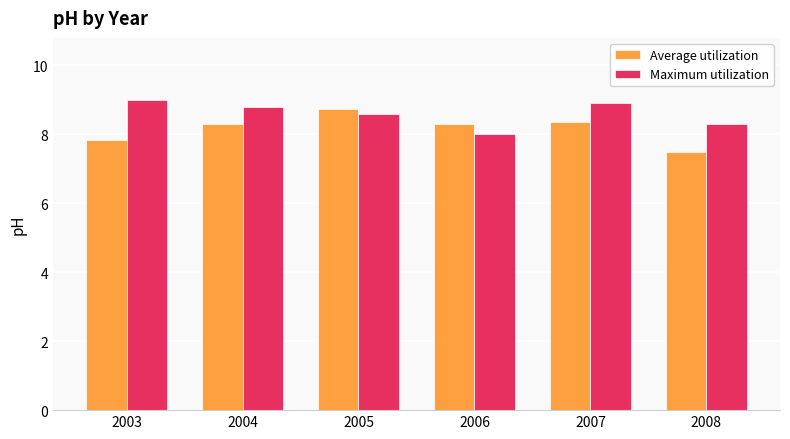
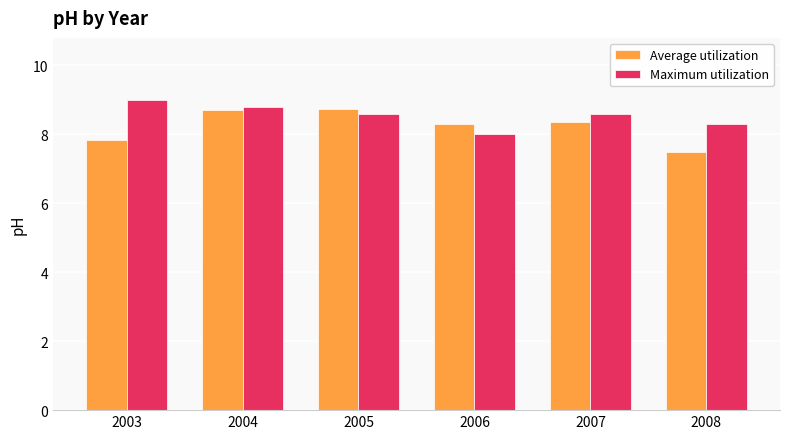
Average utilization, 2004: 8.3 -> 8.7
Maximum utilization, 2007: 8.9 -> 8.6
